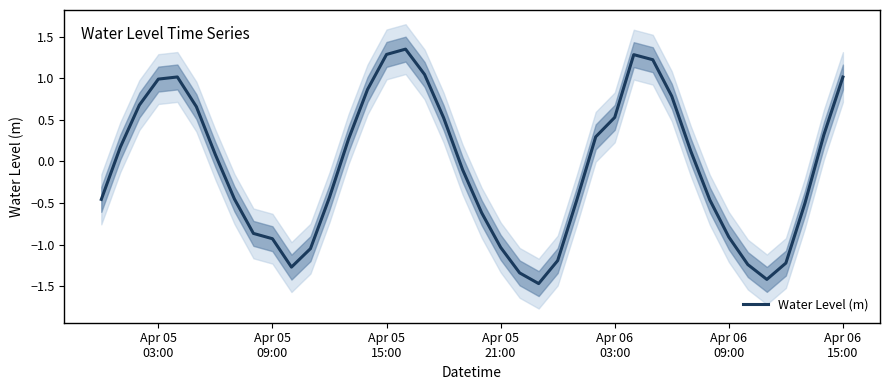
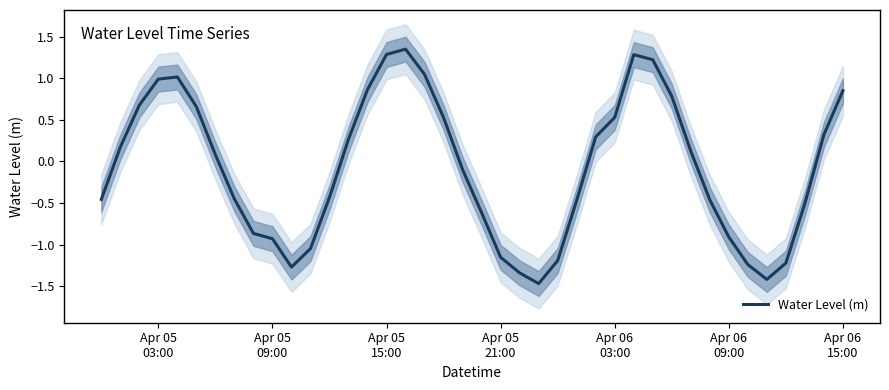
Water Level (m), Apr 05 21:00: -1.0 -> -1.2
Water Level (m), Apr 06 15:00: 1.0 -> 0.9
